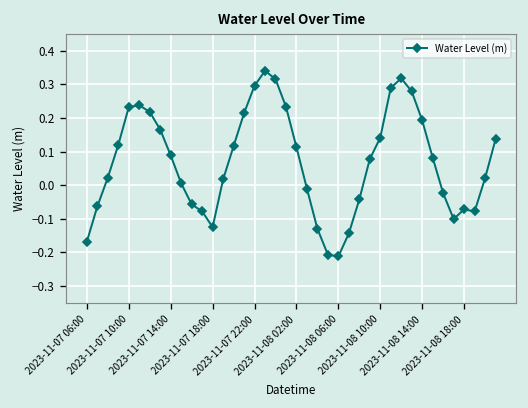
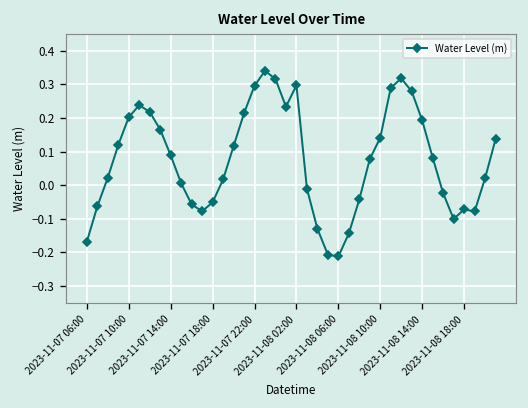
2023-11-07 10:00: 0.23 -> 0.20
2023-11-07 18:00: -0.13 -> -0.05
2023-11-08 02:00: 0.11 -> 0.30
